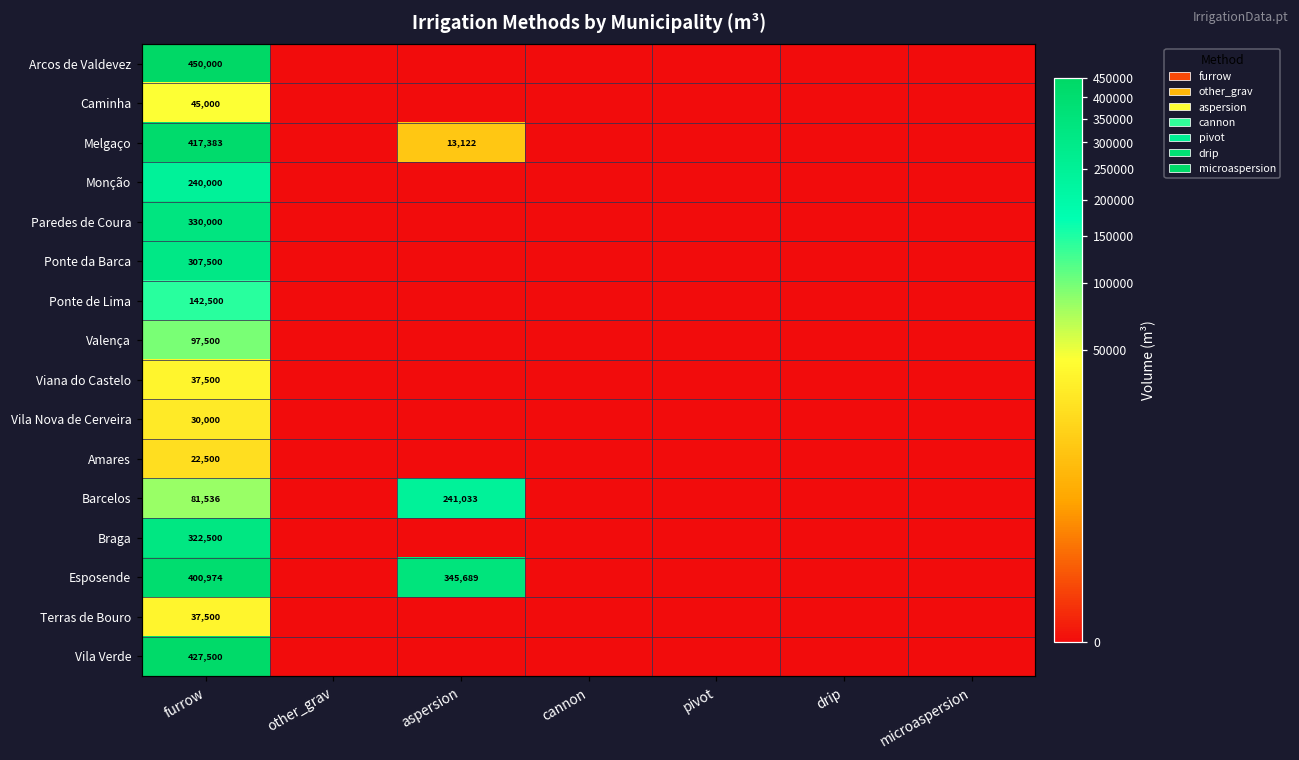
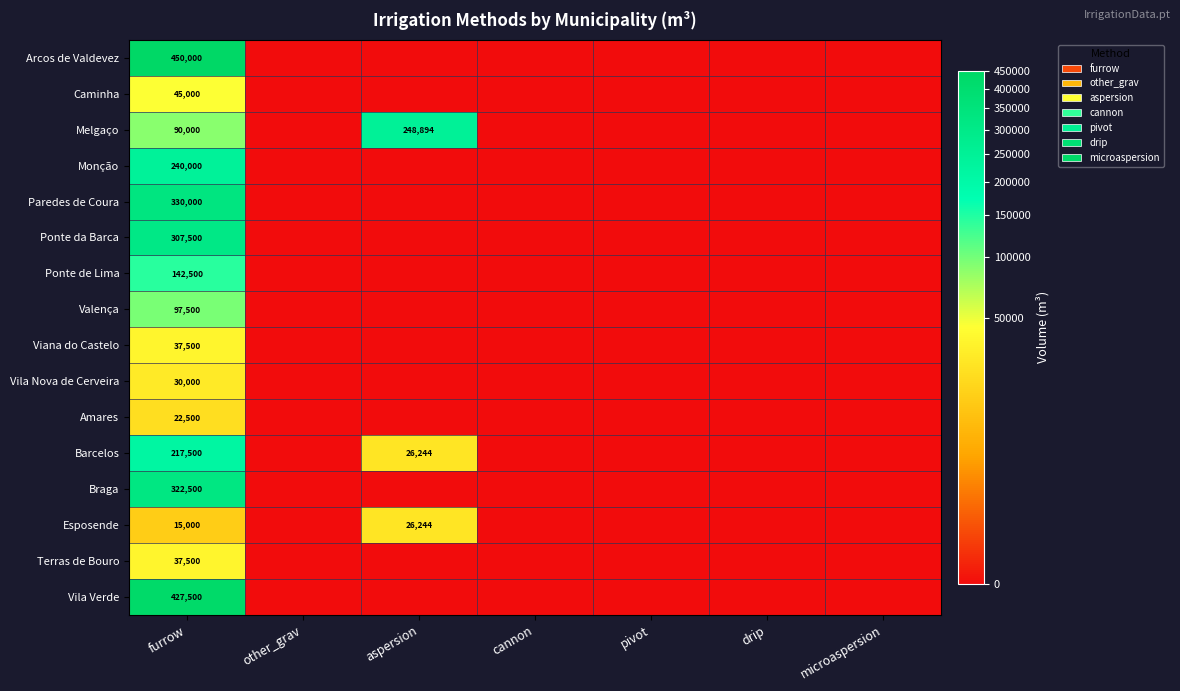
Melgaço, furrow: 417,383 -> 90,000
Melgaço, aspersion: 13,122 -> 248,894
Barcelos, furrow: 81,536 -> 217,500
Barcelos, aspersion: 241,033 -> 26,244
Esposende, furrow: 400,974 -> 15,000
Esposende, aspersion: 345,689 -> 26,244
